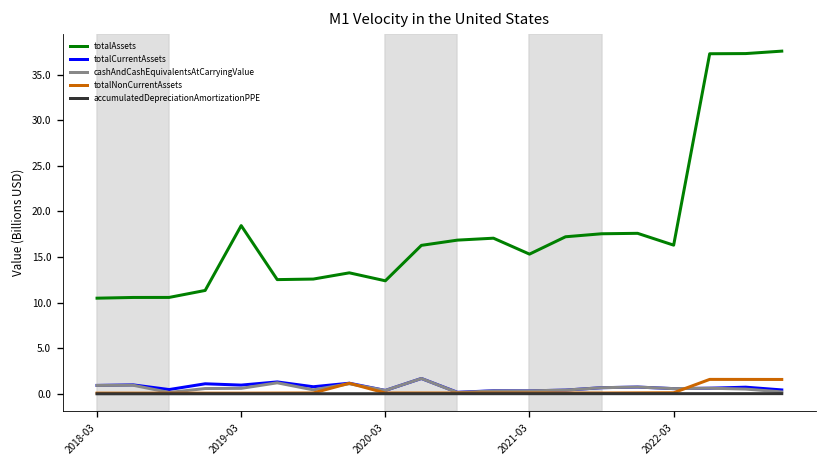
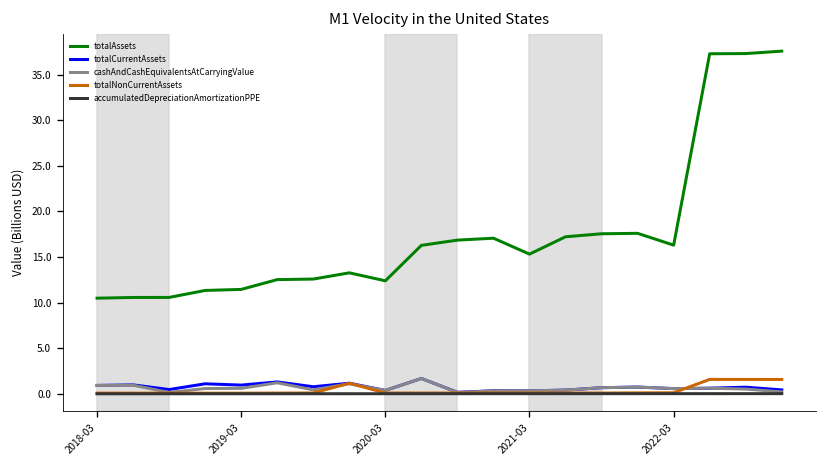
totalAssets, 2019-03: 18 -> 11
